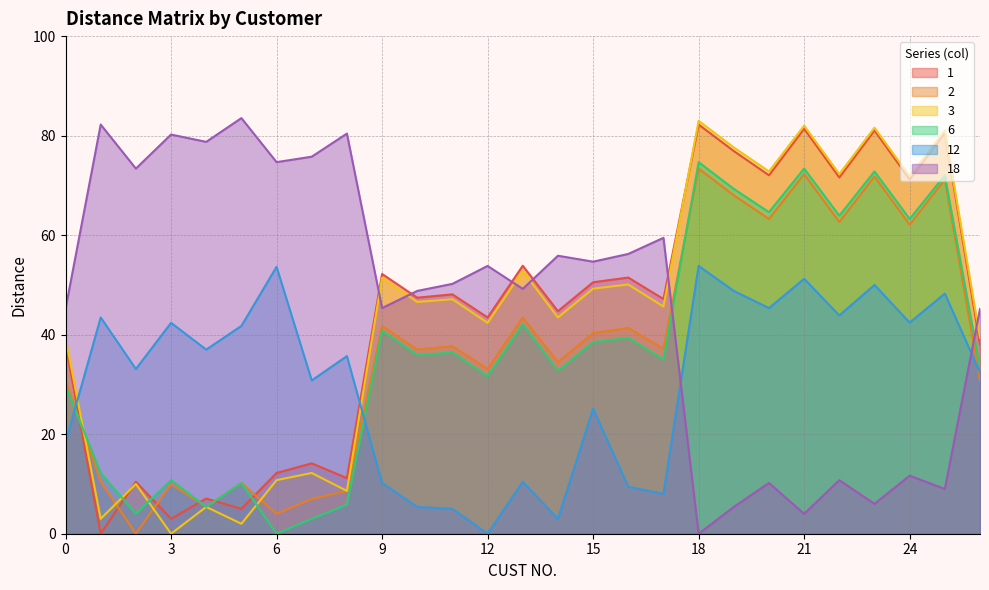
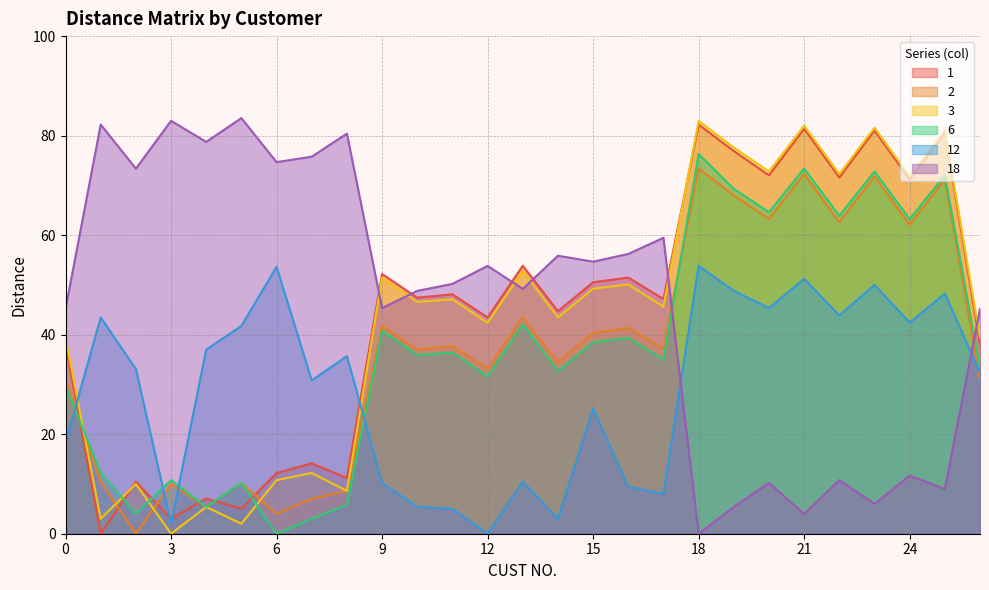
12, 3: 42 -> 2
18, 3: 80 -> 83
6, 18: 75 -> 76
